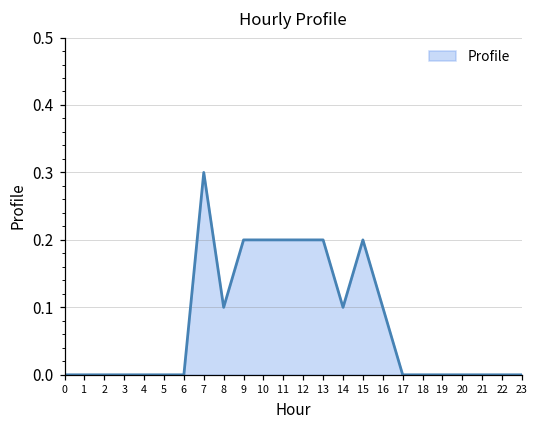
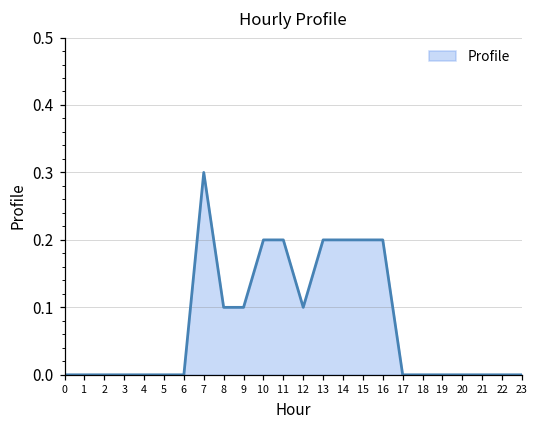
9: 0.2 -> 0.1
12: 0.2 -> 0.1
14: 0.1 -> 0.2
16: 0.1 -> 0.2
